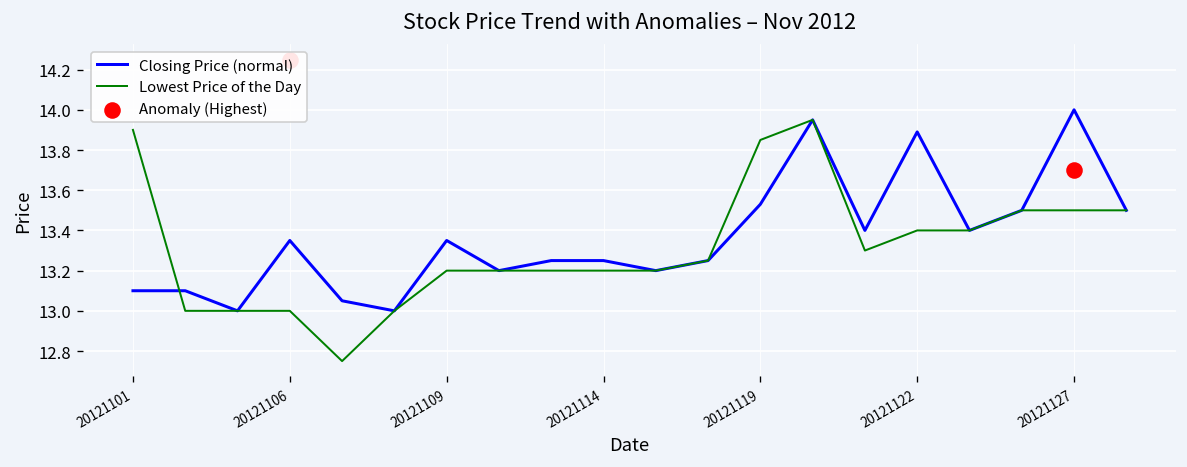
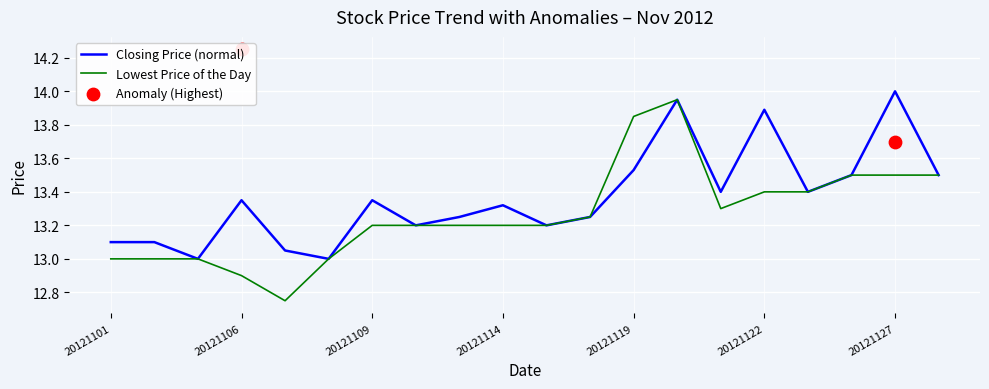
Lowest Price of the Day, 20121101: 13.9 -> 13.0
Lowest Price of the Day, 20121106: 13.0 -> 12.9
Closing Price (normal), 20121114: 13.25 -> 13.32
